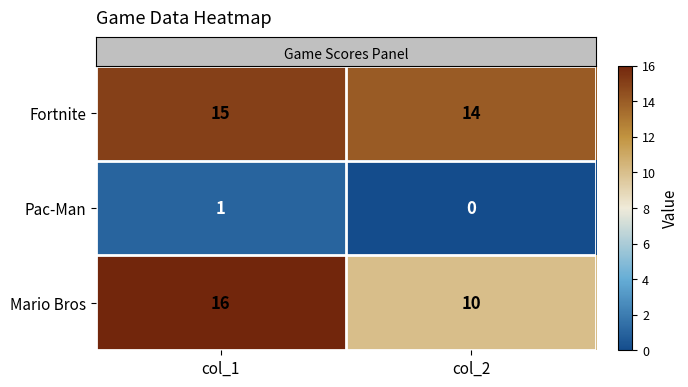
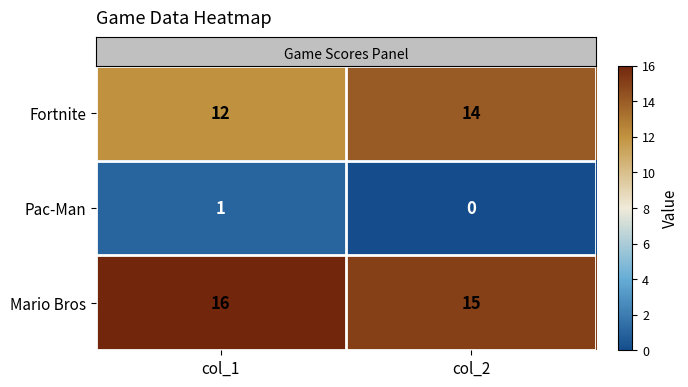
Fortnite, col_1: 15 -> 12
Mario Bros, col_2: 10 -> 15
